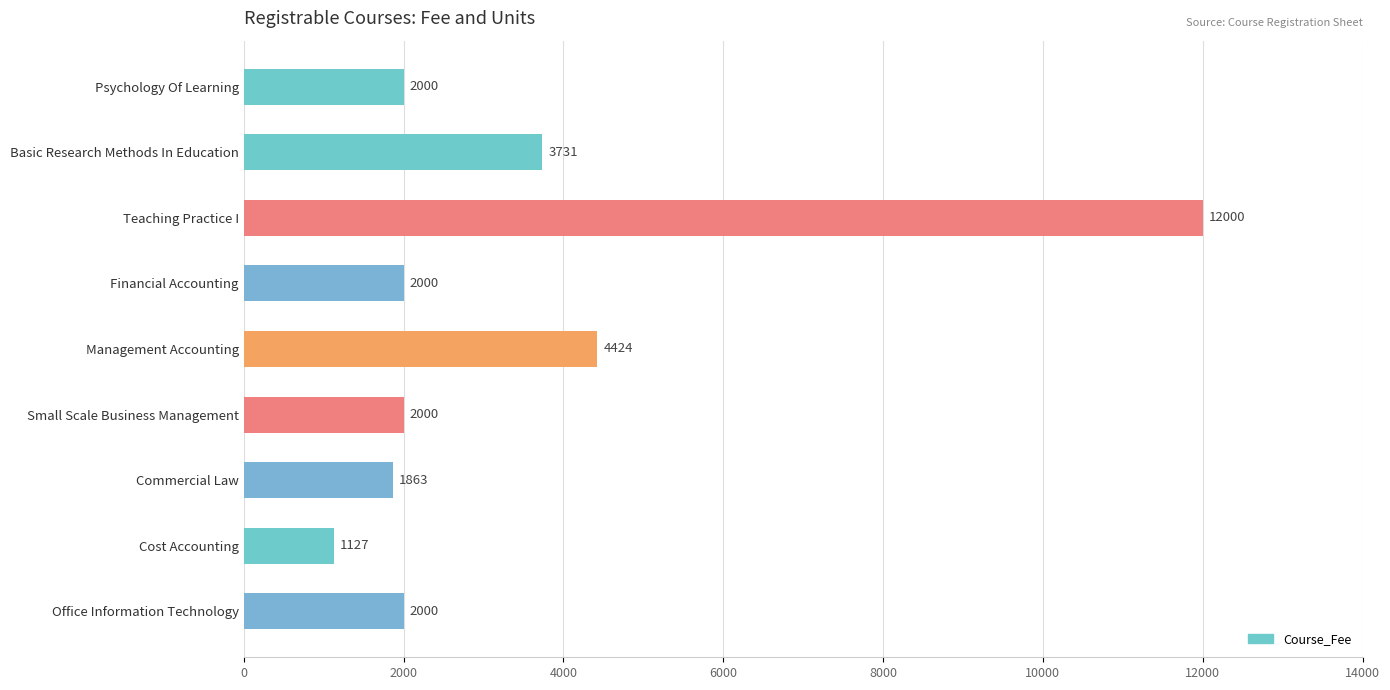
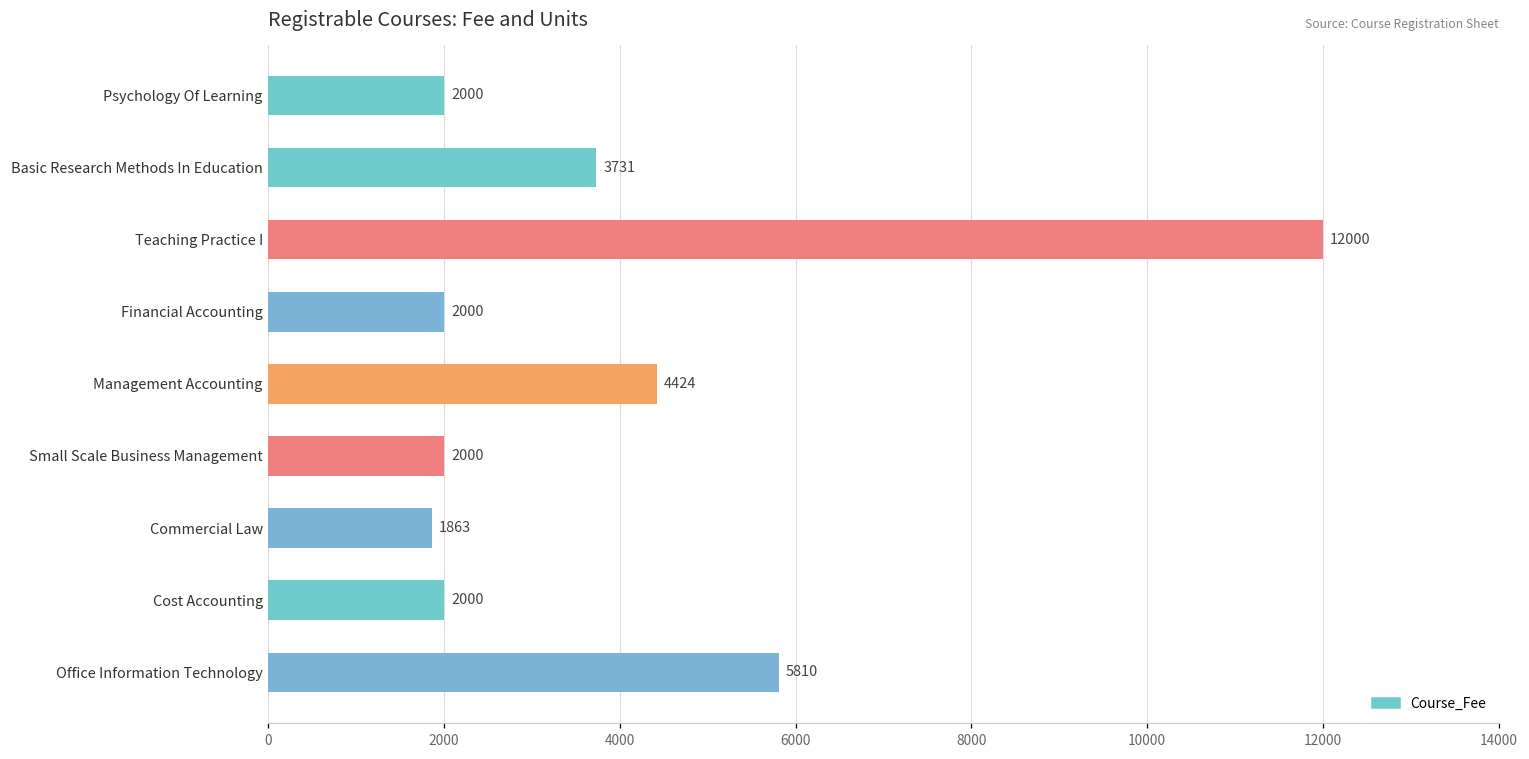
Cost Accounting: 1127 -> 2000
Office Information Technology: 2000 -> 5810
